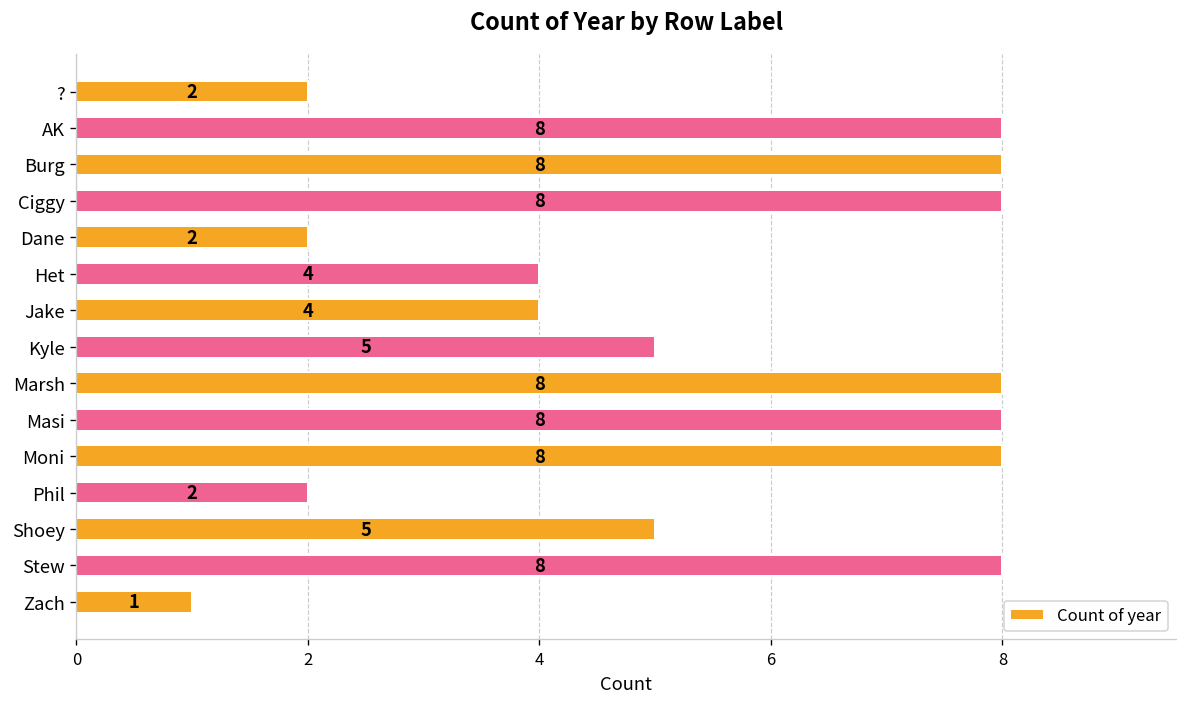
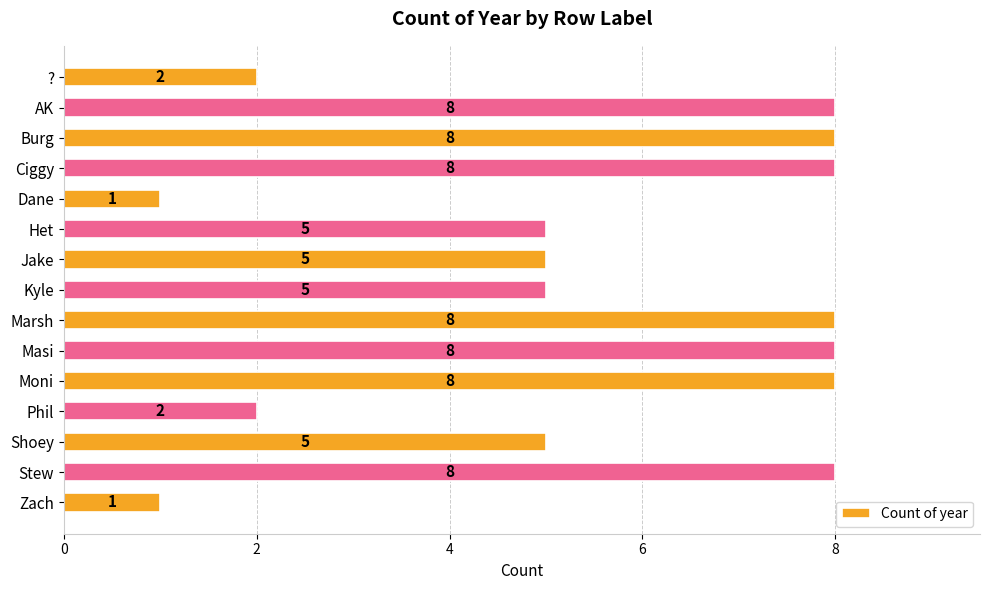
Dane: 2 -> 1
Het: 4 -> 5
Jake: 4 -> 5
